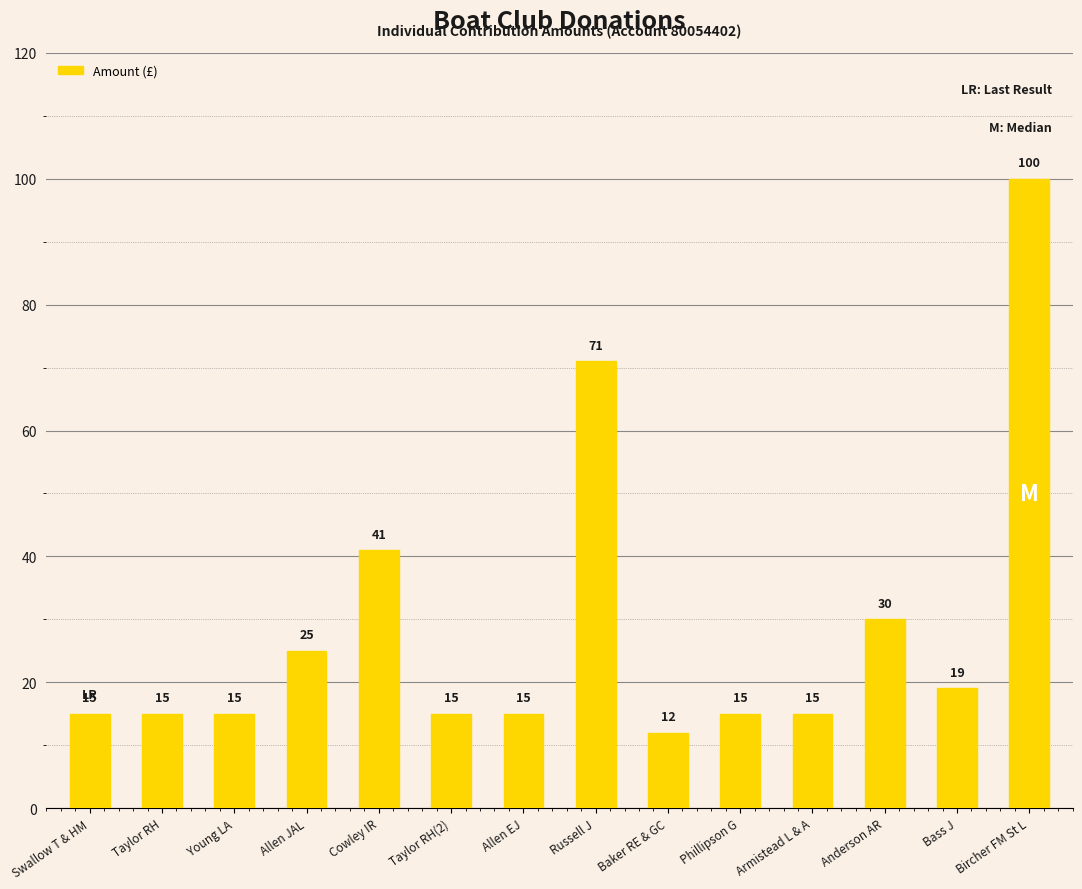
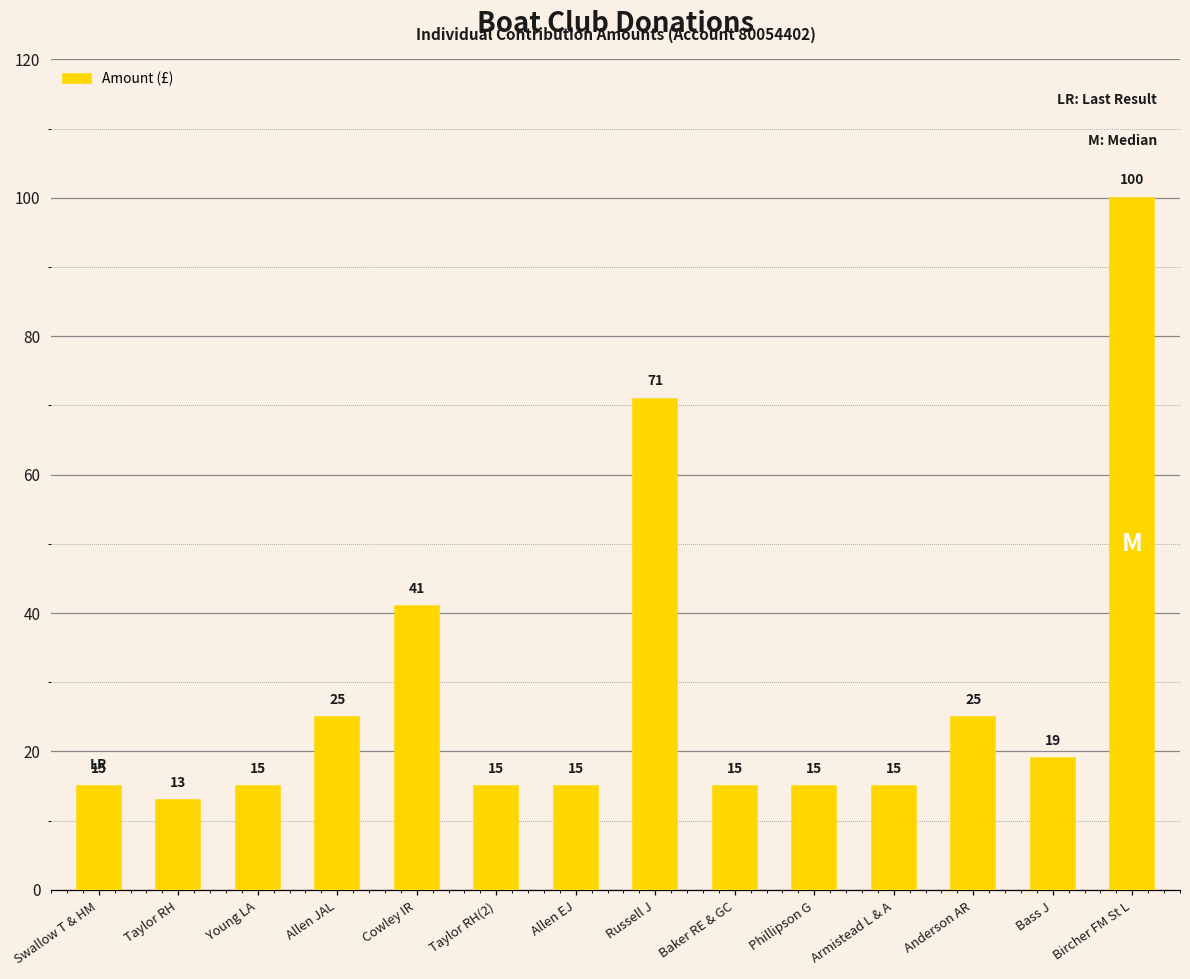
Taylor RH: 15 -> 13
Baker RE & GC: 12 -> 15
Anderson AR: 30 -> 25
